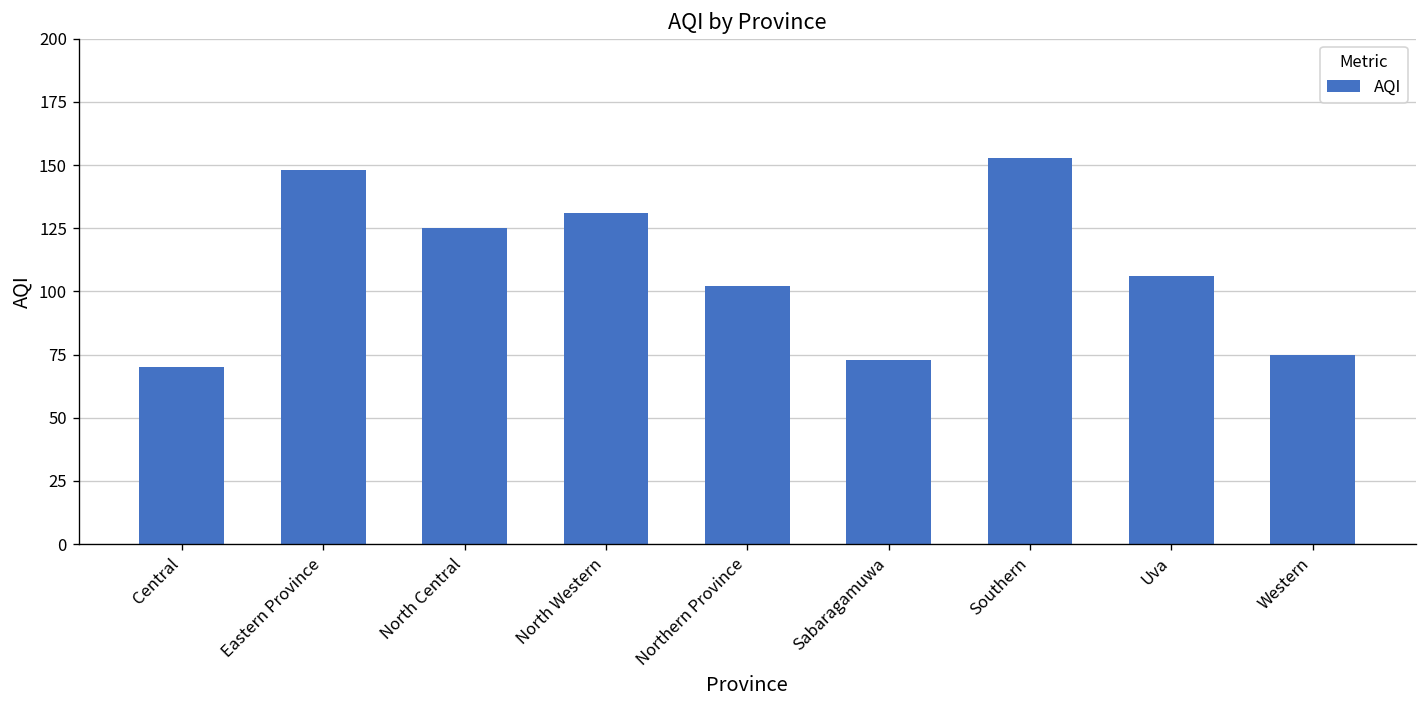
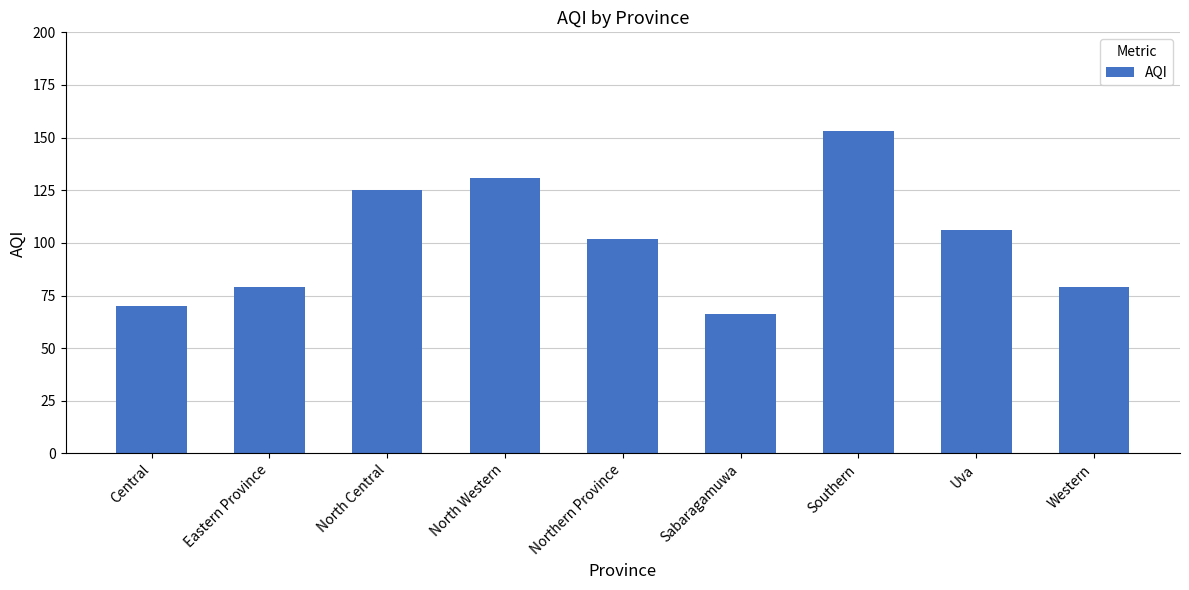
Eastern Province: 148 -> 79
Sabaragamuwa: 73 -> 66
Western: 75 -> 79
